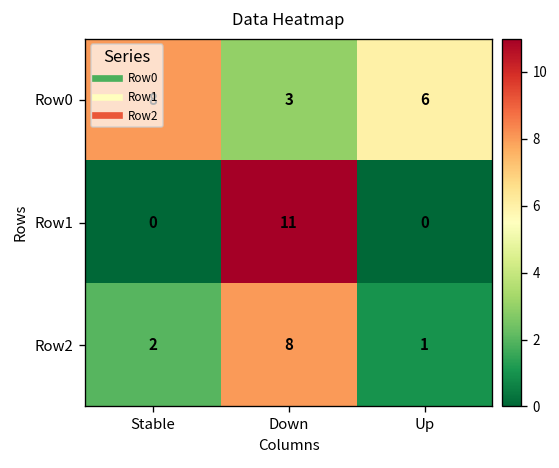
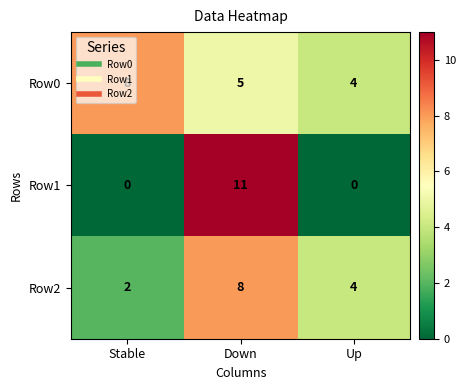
Row0, Down: 3 -> 5
Row0, Up: 6 -> 4
Row2, Up: 1 -> 4
